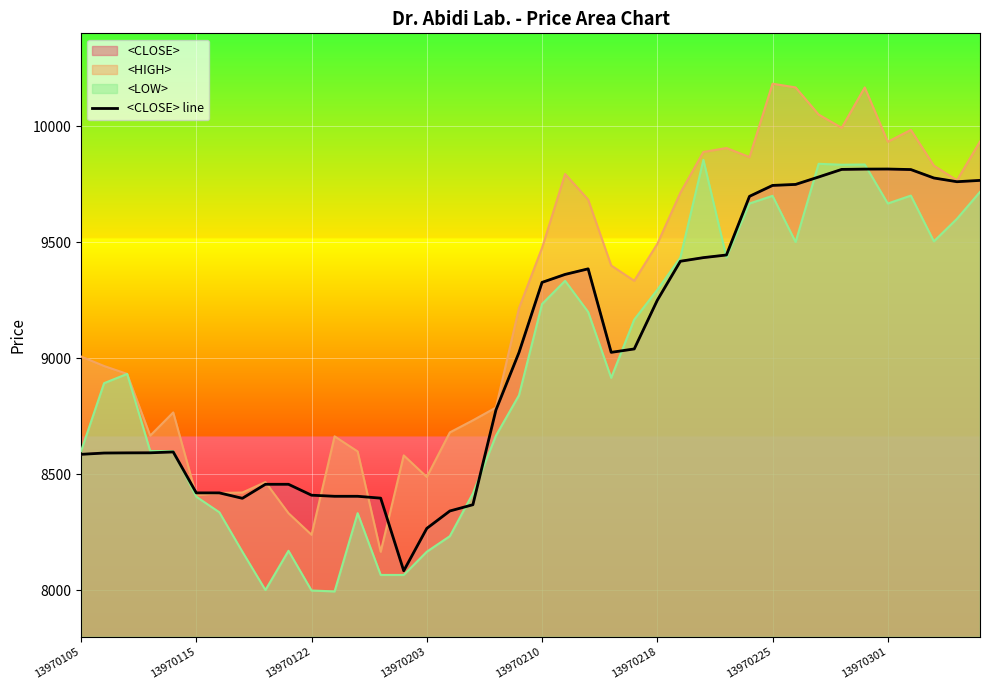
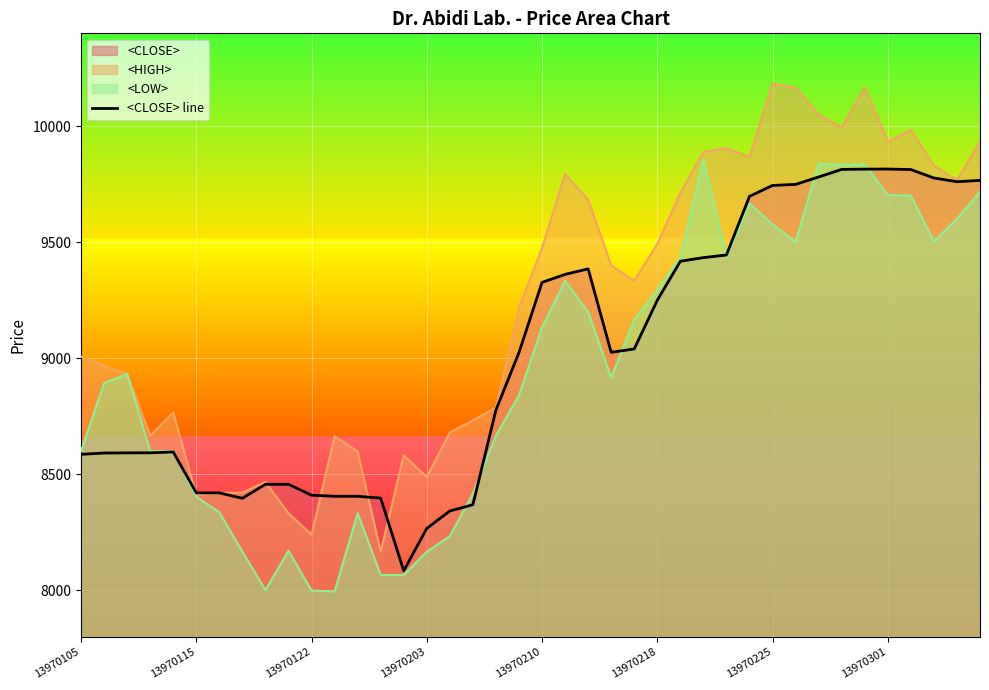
<LOW>, 13970210: 9230 -> 9130
<LOW>, 13970225: 9700 -> 9580
<LOW>, 13970301: 9670 -> 9700
